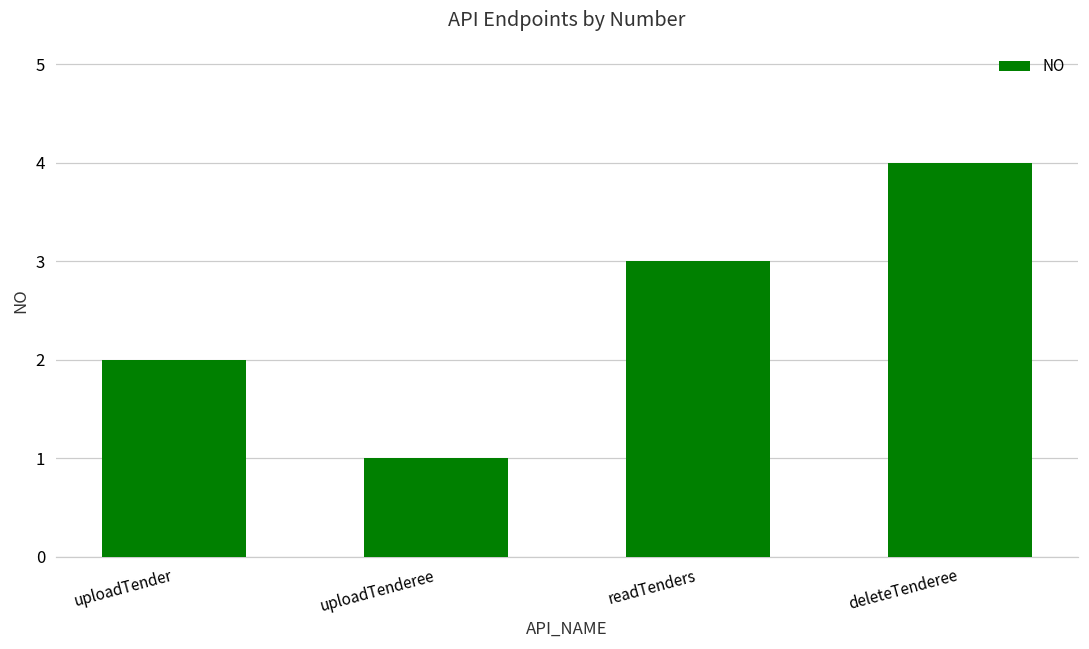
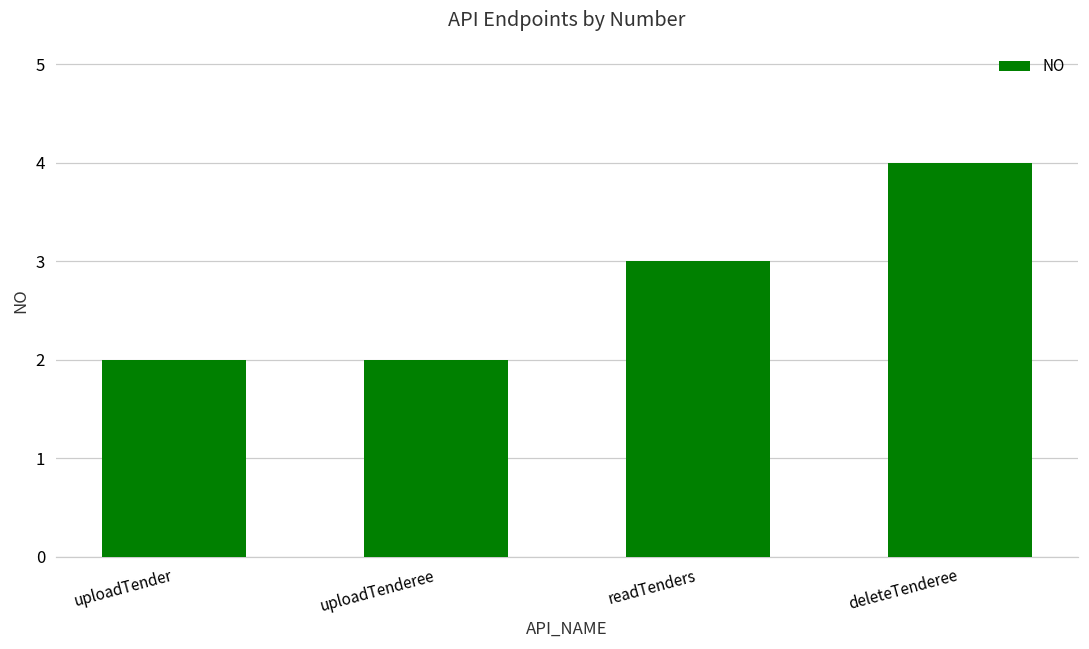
uploadTenderee: 1 -> 2
